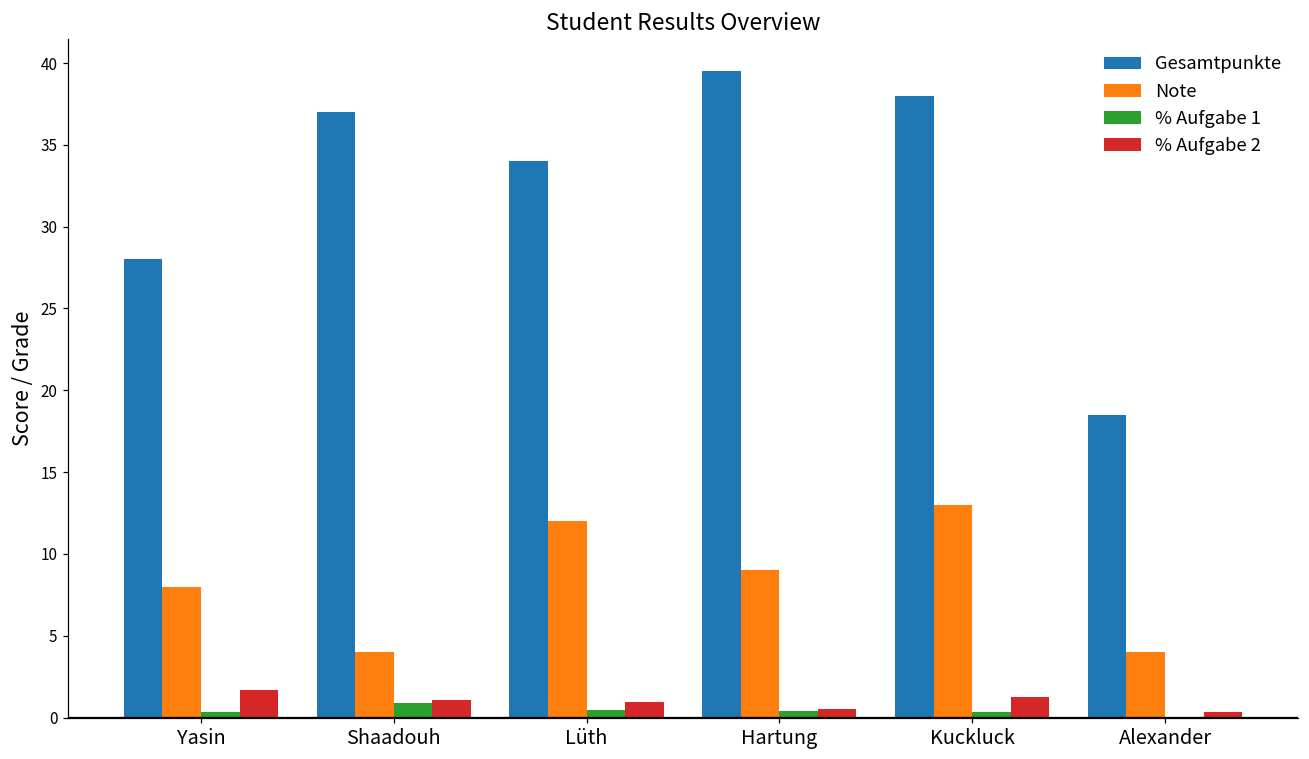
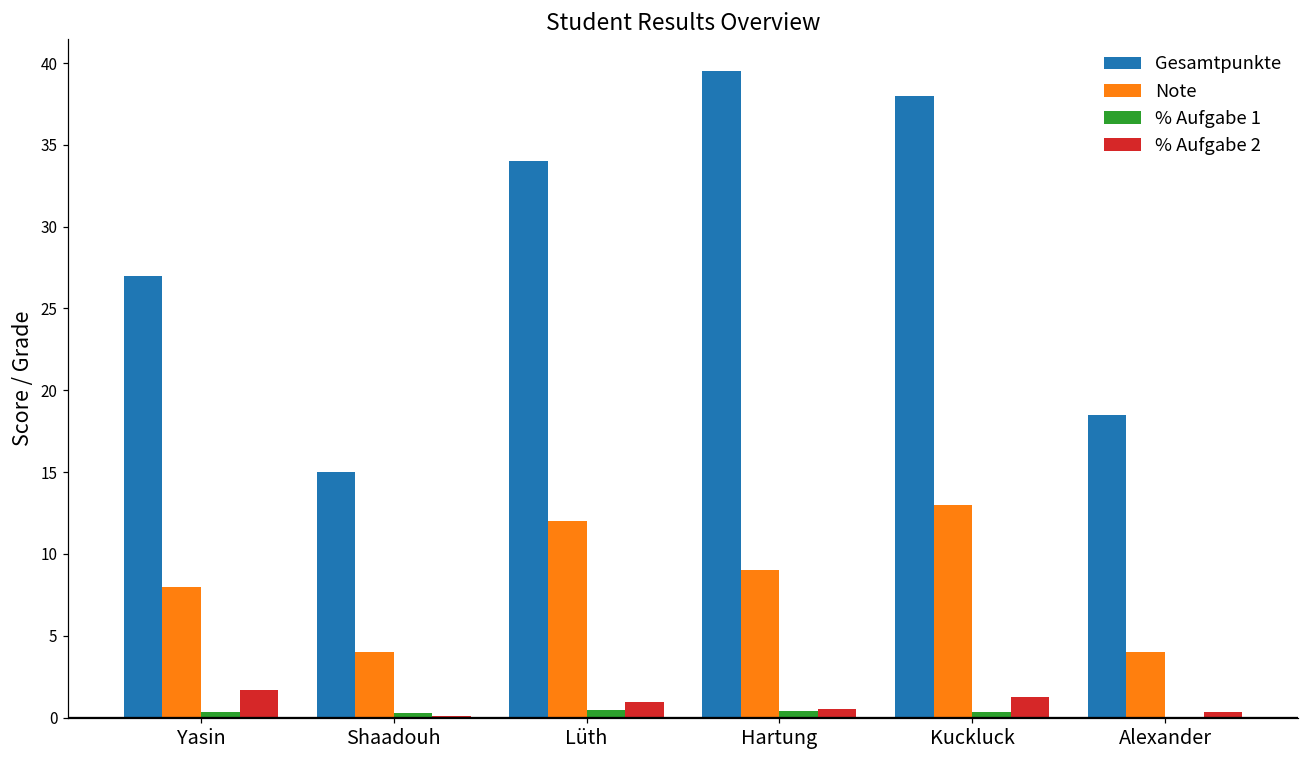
Gesamtpunkte, Yasin: 28 -> 27
Gesamtpunkte, Shaadouh: 37 -> 15
% Aufgabe 1, Shaadouh: 0.9 -> 0.3
% Aufgabe 2, Shaadouh: 1.1 -> 0.1
